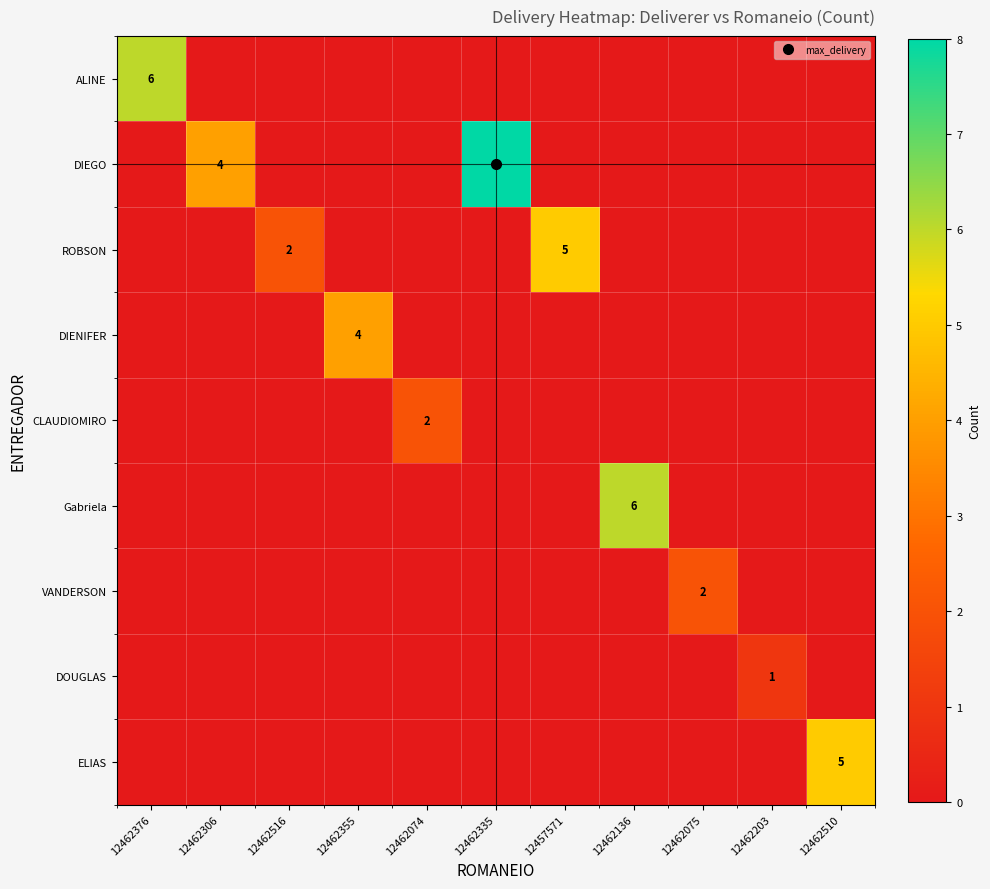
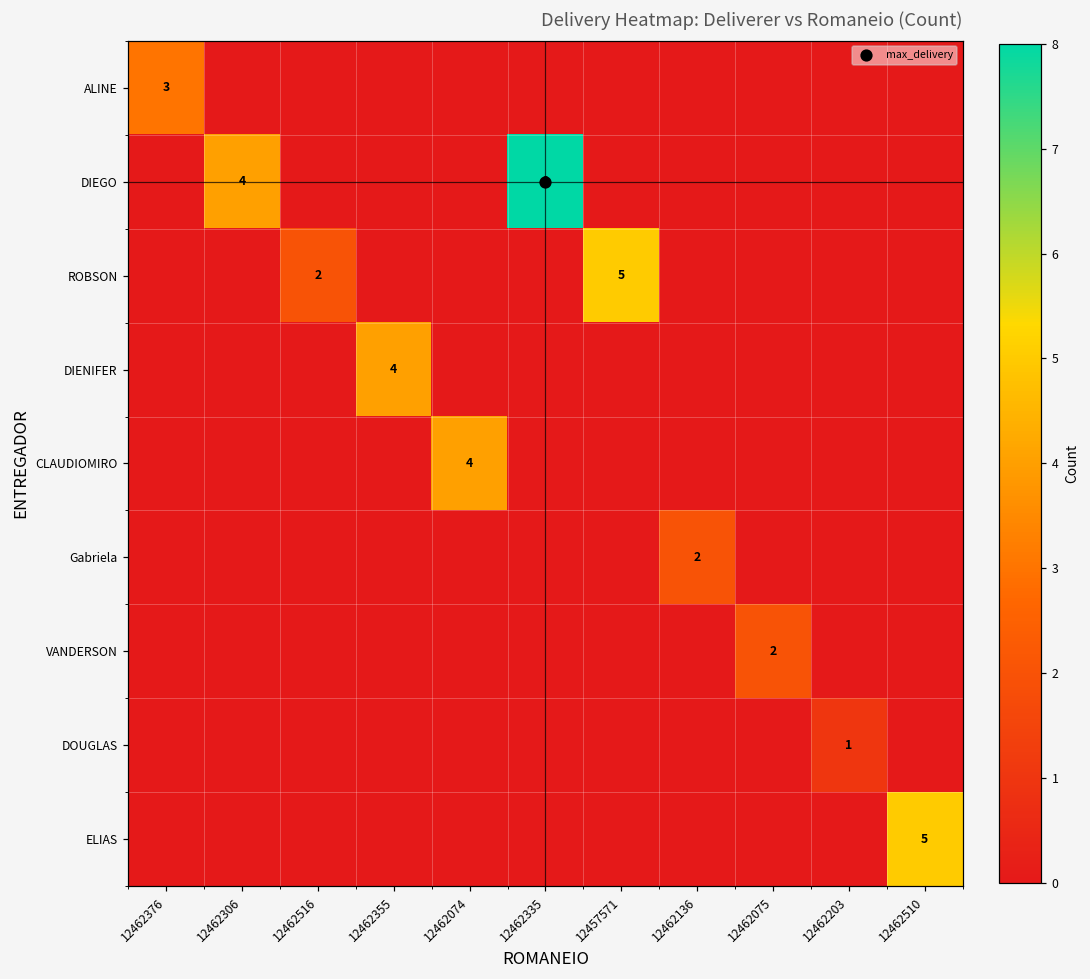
ALINE, 12462376: 6 -> 3
CLAUDIOMIRO, 12462074: 2 -> 4
Gabriela, 12462136: 6 -> 2
